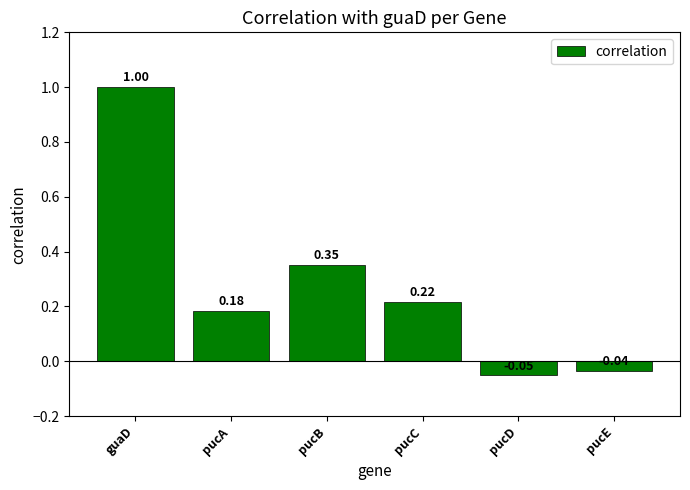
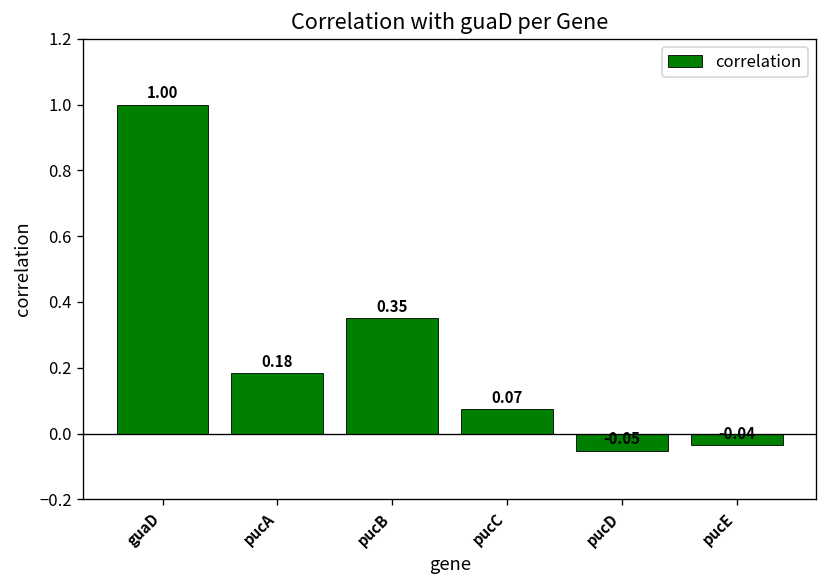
pucC: 0.22 -> 0.07
